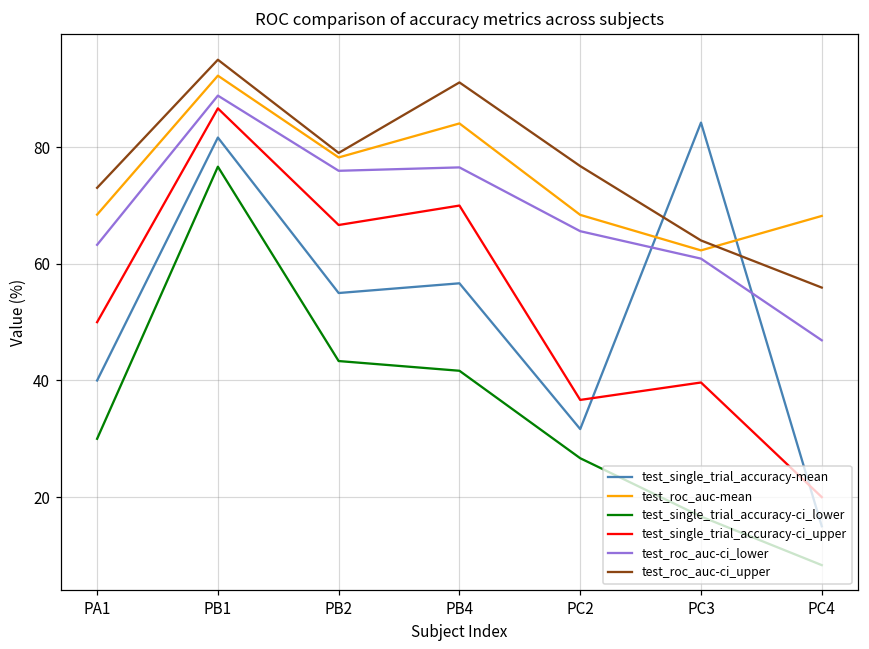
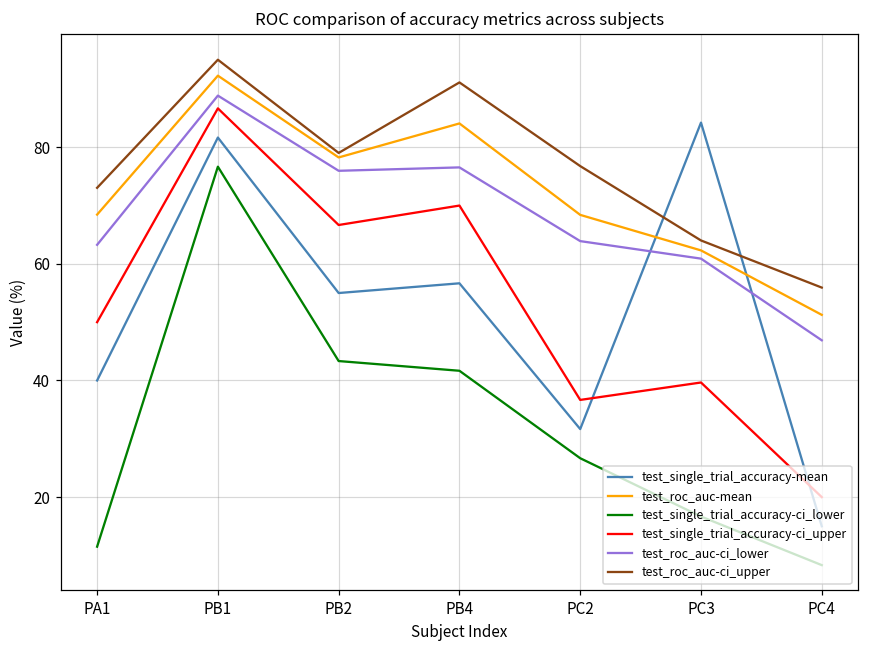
test_single_trial_accuracy-ci_lower, PA1: 30 -> 12
test_roc_auc-ci_lower, PC2: 66 -> 64
test_roc_auc-mean, PC4: 68 -> 51
